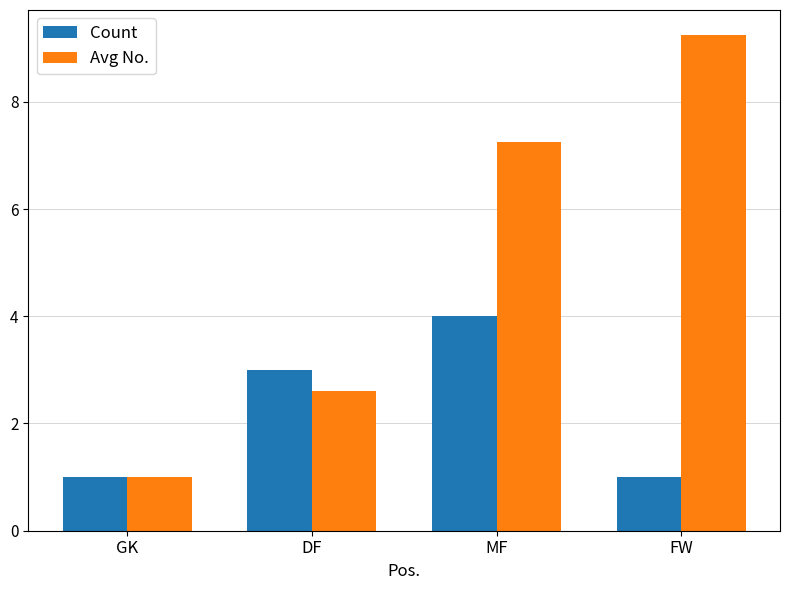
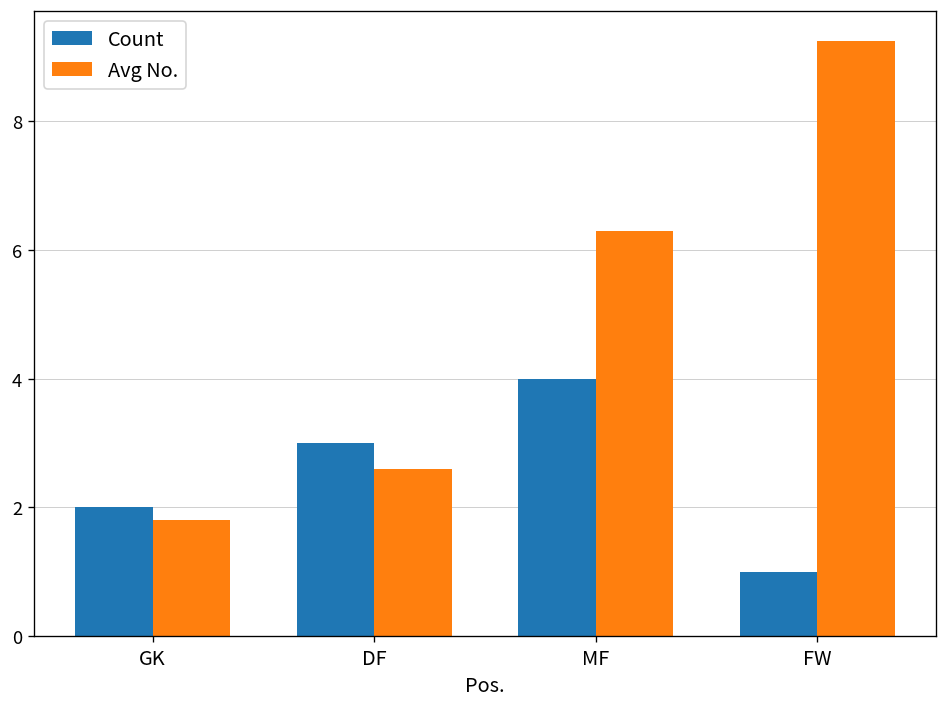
Count, GK: 1 -> 2
Avg No., GK: 1.0 -> 1.8
Avg No., MF: 7.3 -> 6.3
